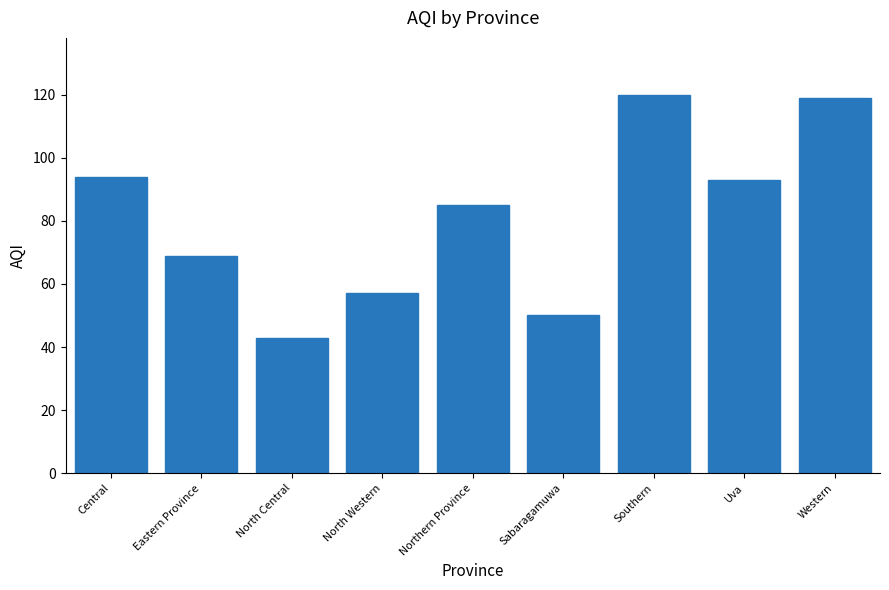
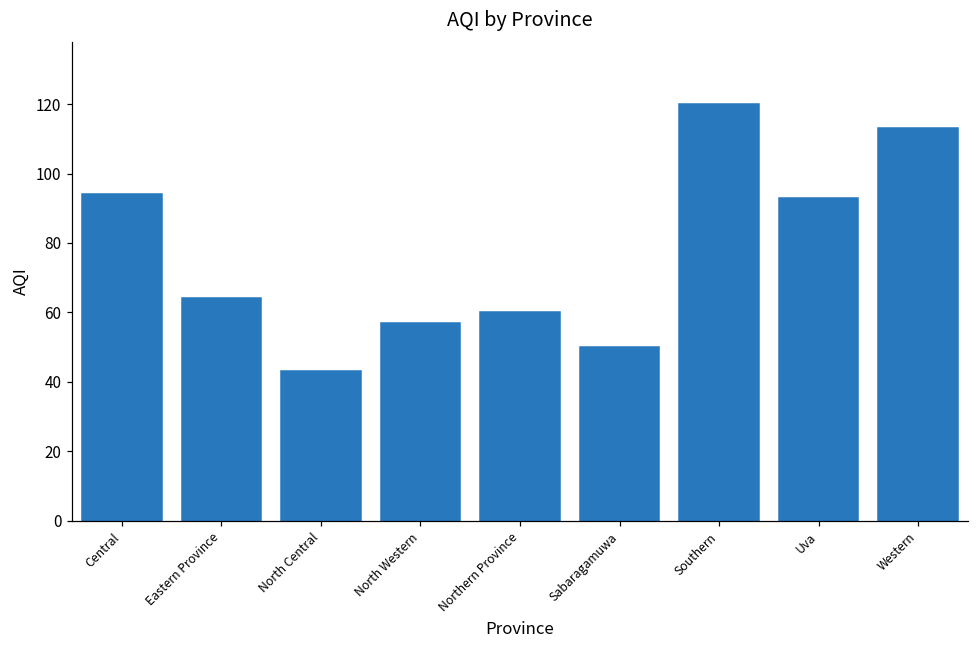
Eastern Province: 69 -> 64
Northern Province: 85 -> 60
Western: 119 -> 113
